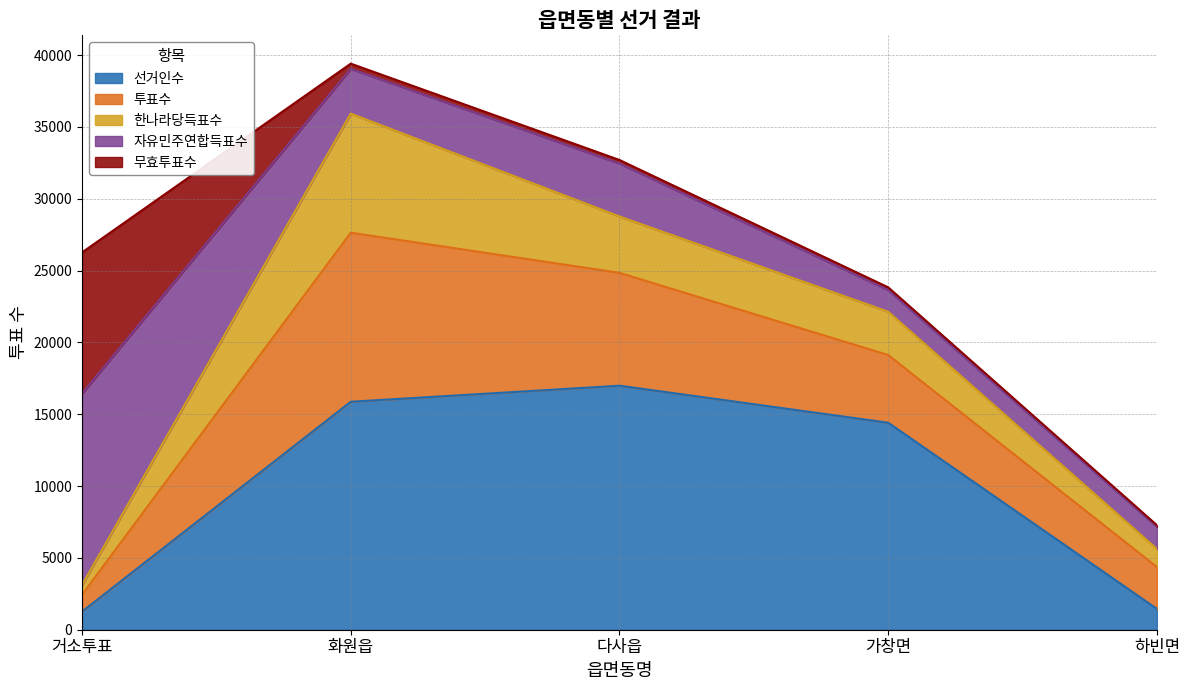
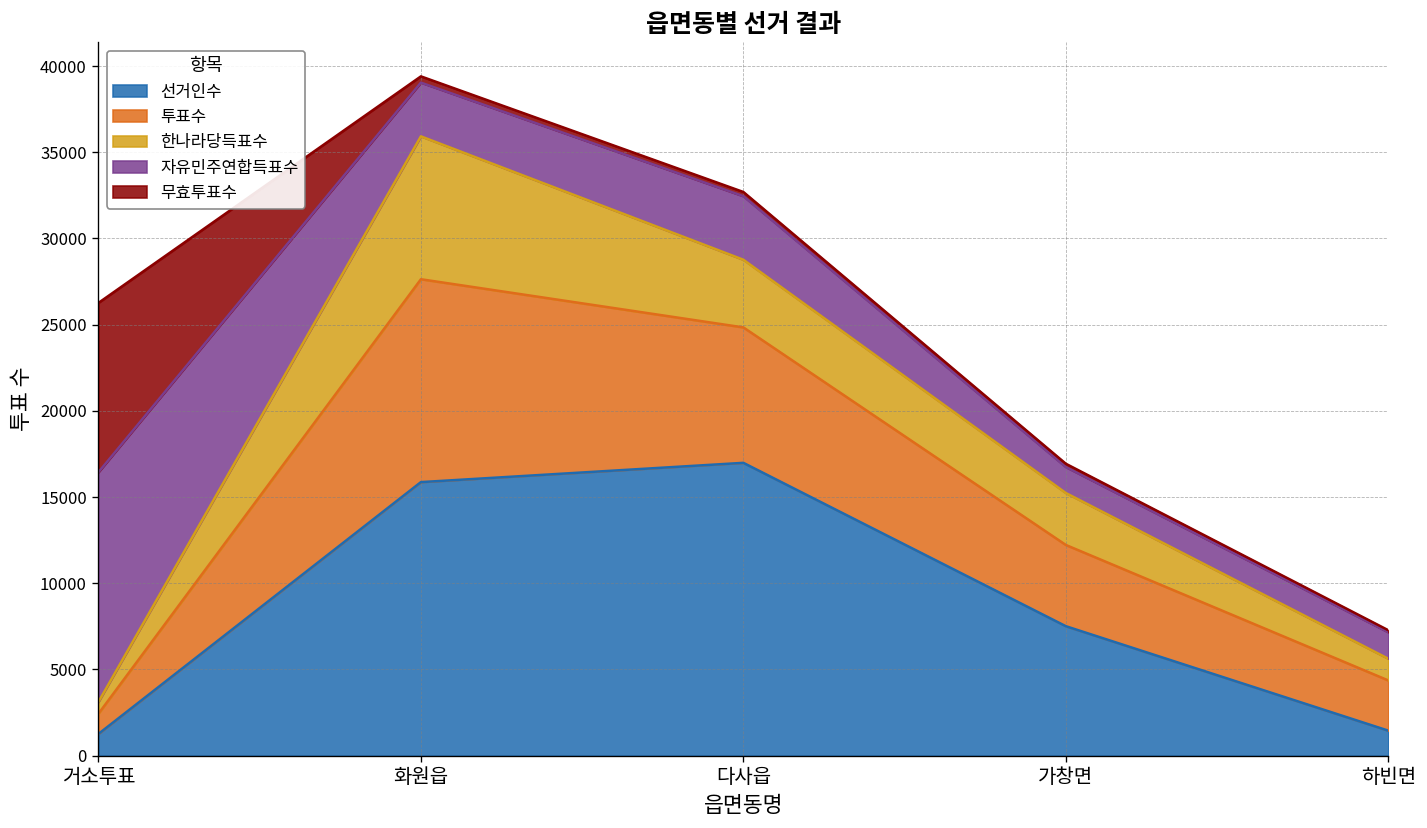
선거인수, 가창면: 14400 -> 7500
